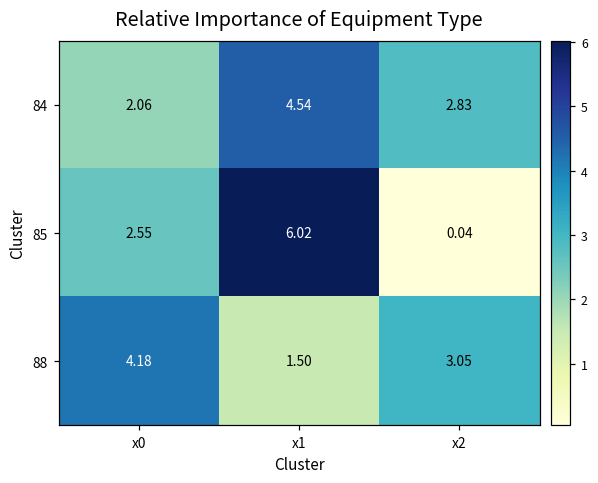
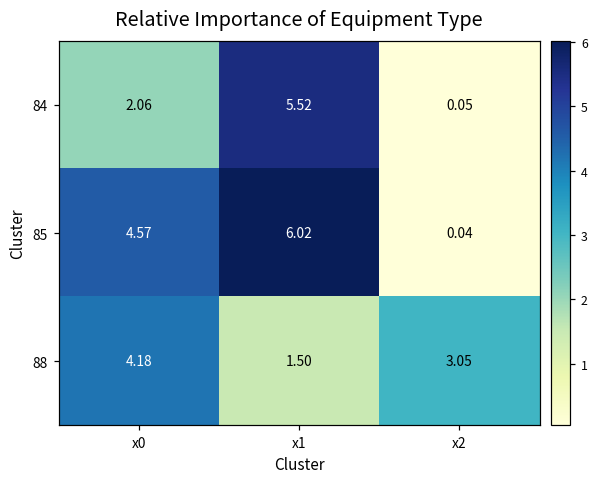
84, x1: 4.54 -> 5.52
84, x2: 2.83 -> 0.05
85, x0: 2.55 -> 4.57
